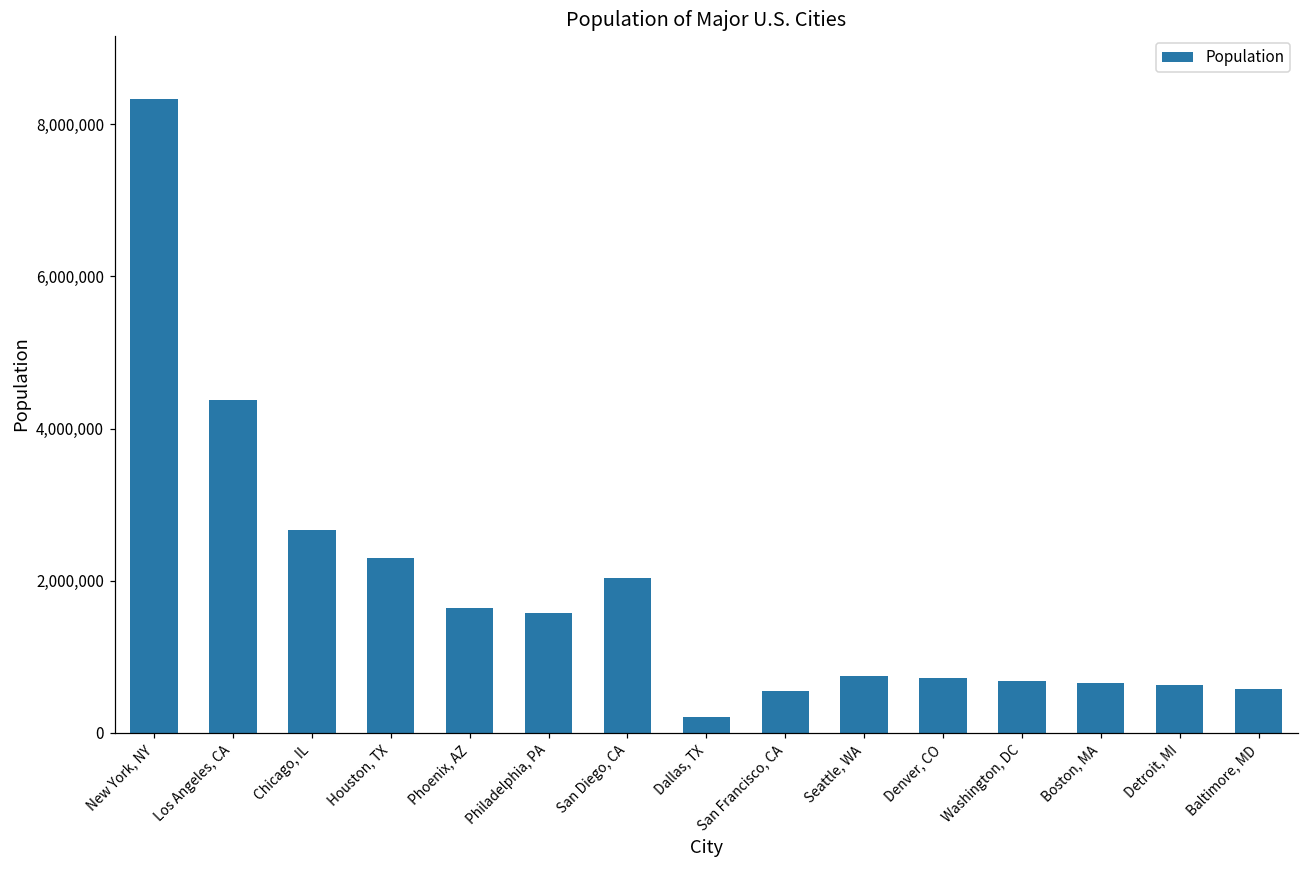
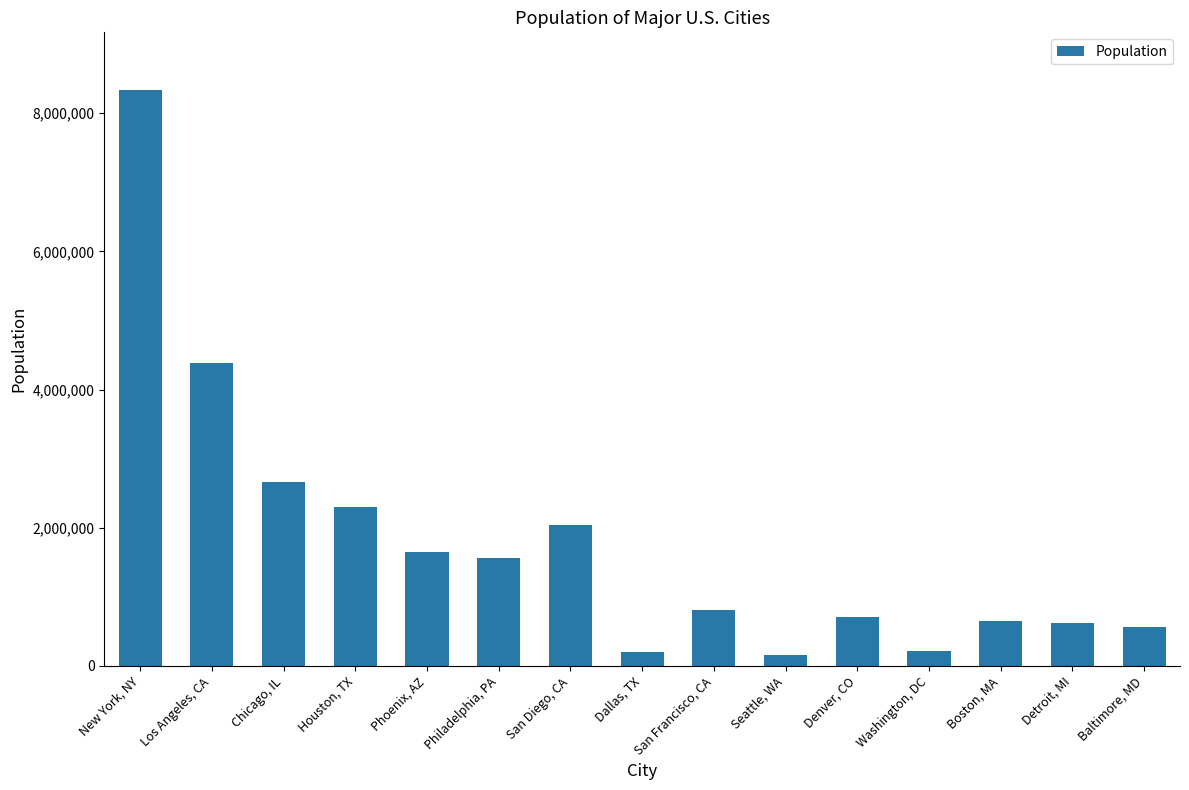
San Francisco, CA: 600,000 -> 800,000
Seattle, WA: 700,000 -> 200,000
Washington, DC: 700,000 -> 200,000
